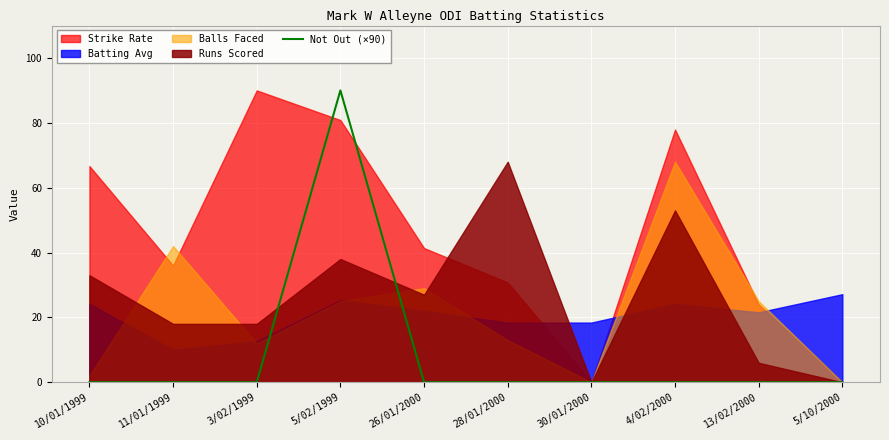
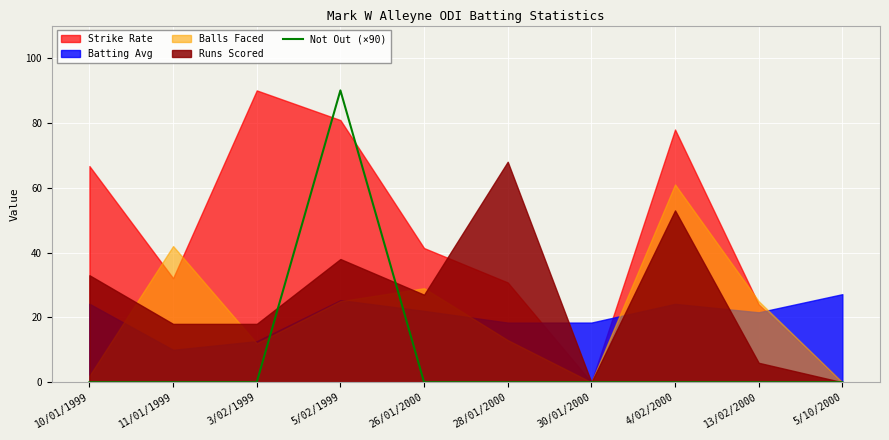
Strike Rate, 11/01/1999: 36 -> 32
Balls Faced, 4/02/2000: 68 -> 61
